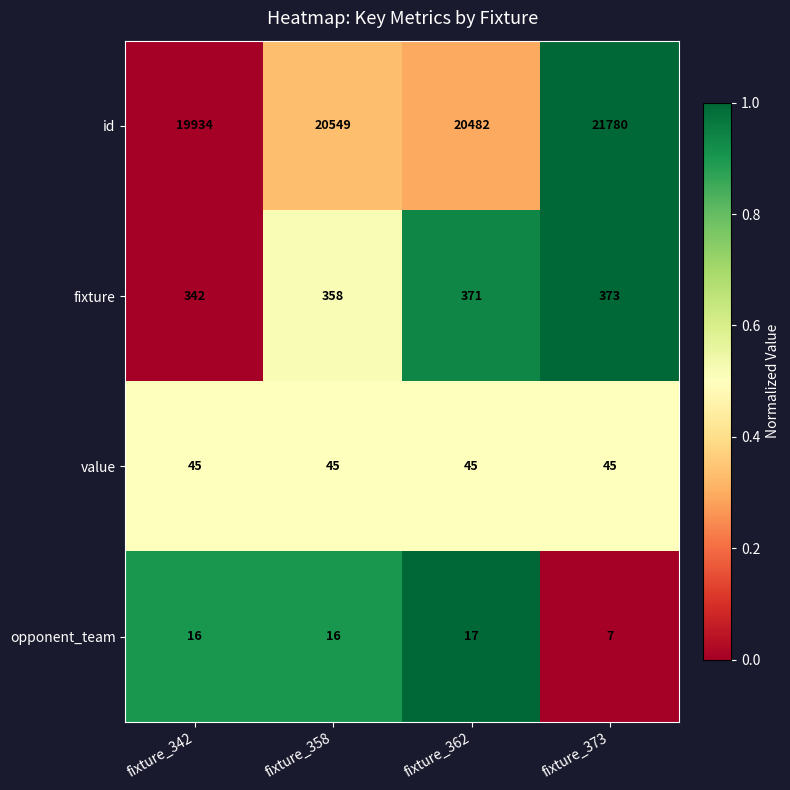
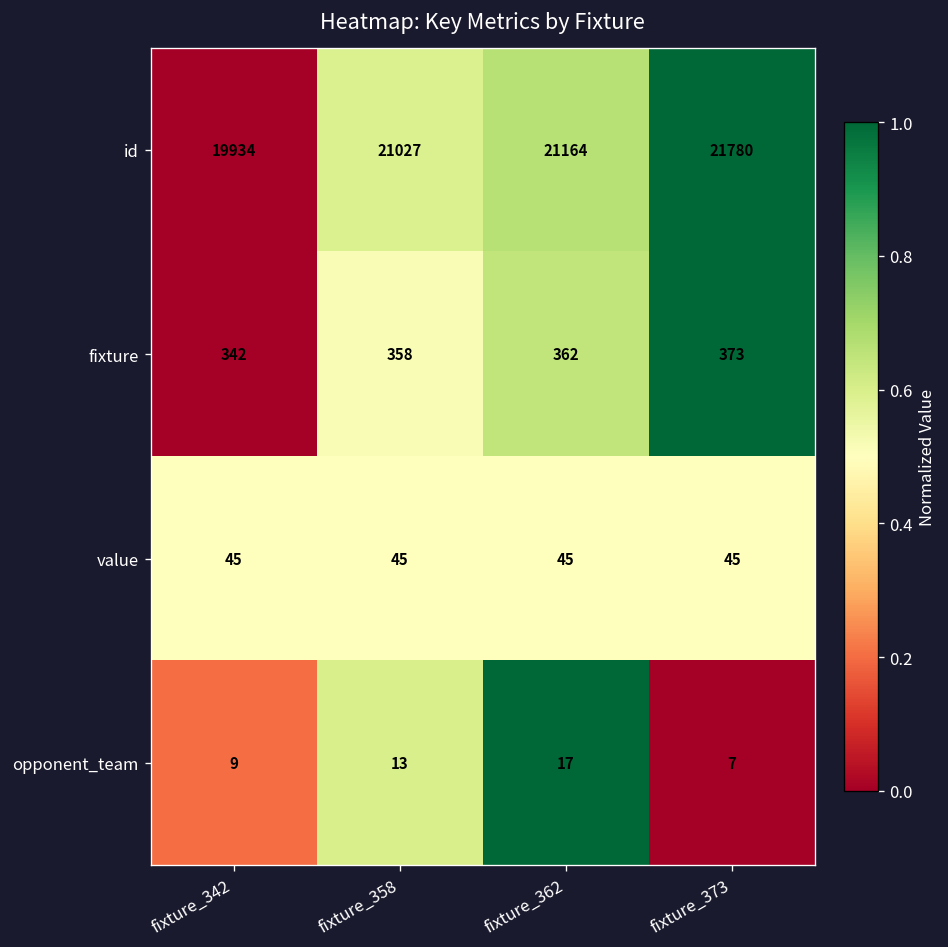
id, fixture_358: 20549 -> 21027
id, fixture_362: 20482 -> 21164
fixture, fixture_362: 371 -> 362
opponent_team, fixture_342: 16 -> 9
opponent_team, fixture_358: 16 -> 13
